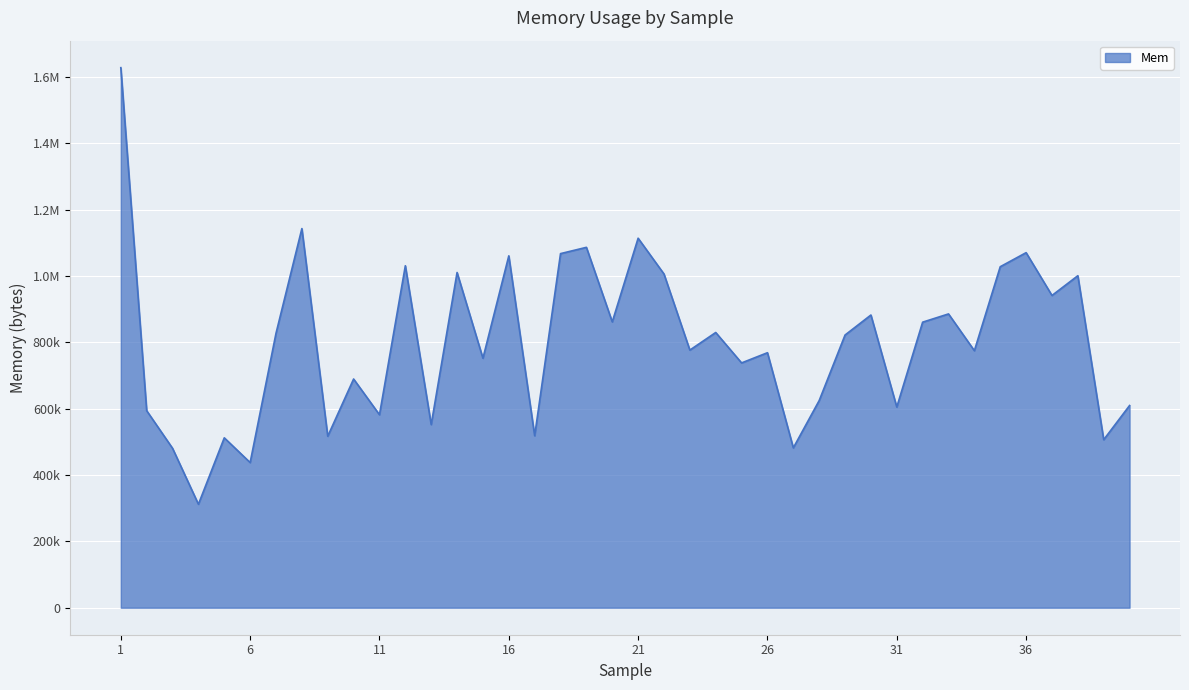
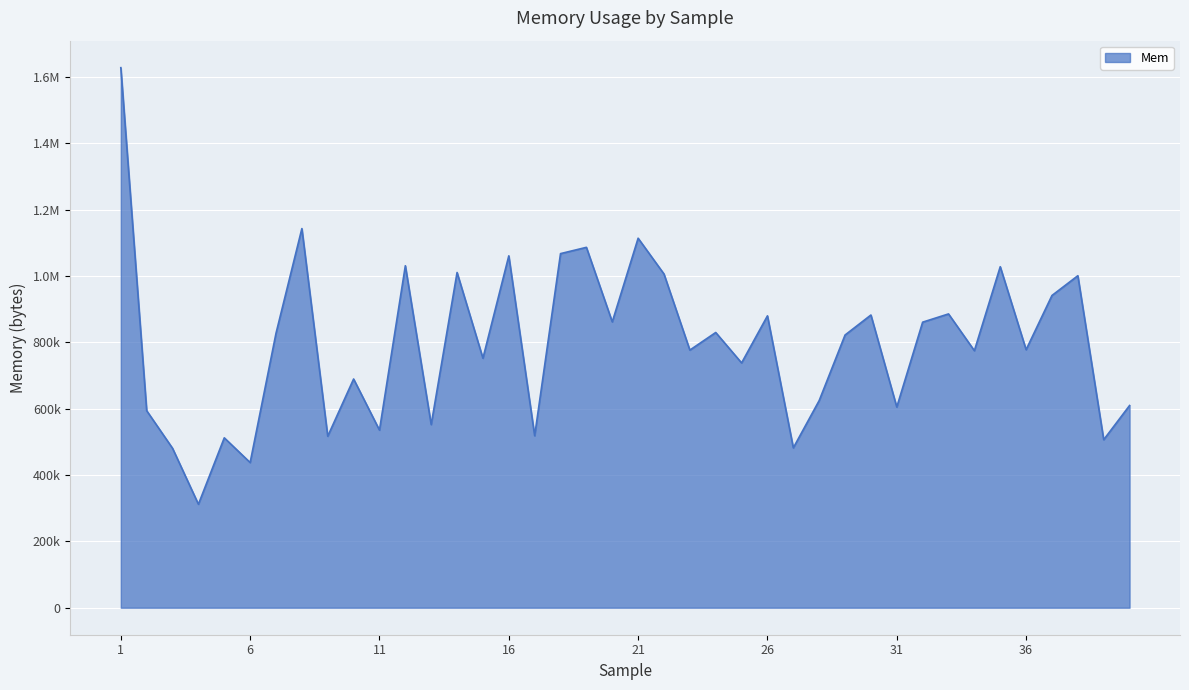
11: 580000 -> 540000
26: 770000 -> 880000
36: 1070000 -> 780000
